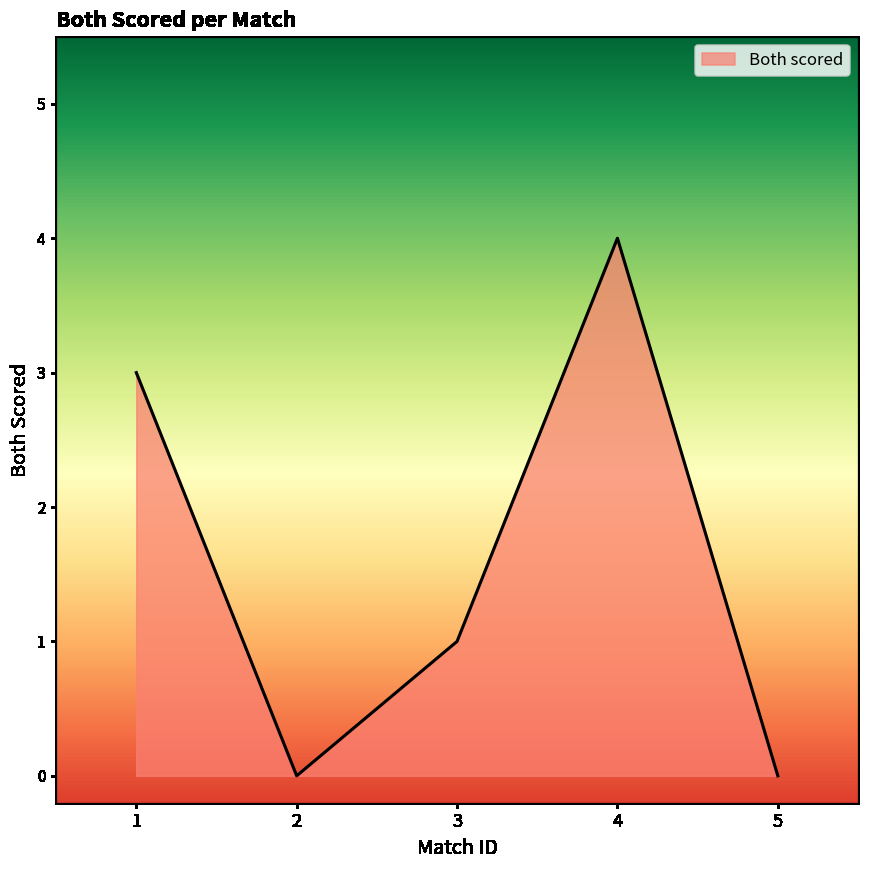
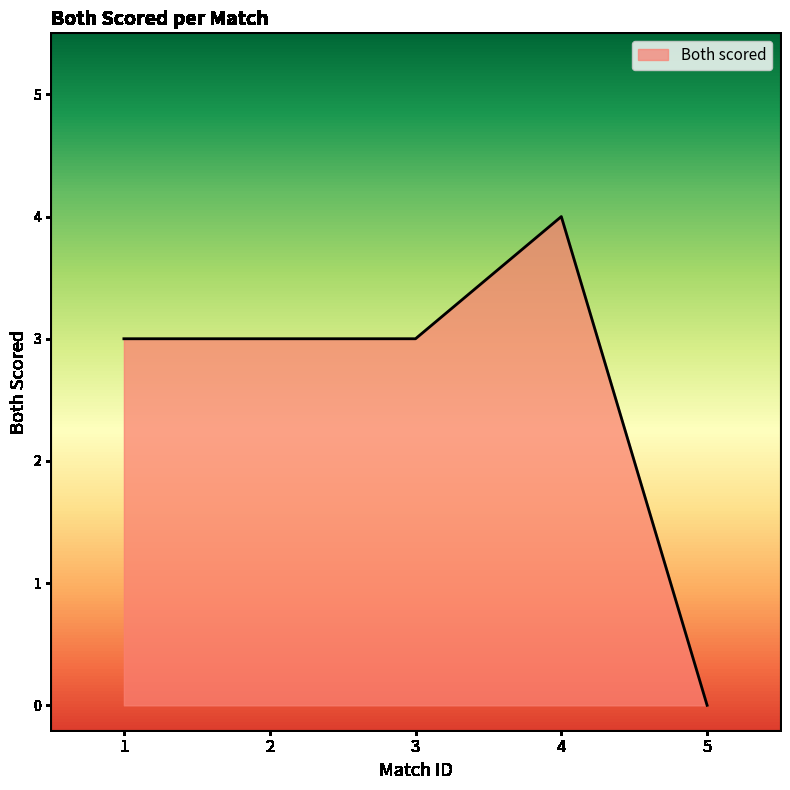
2: 0 -> 3
3: 1 -> 3
